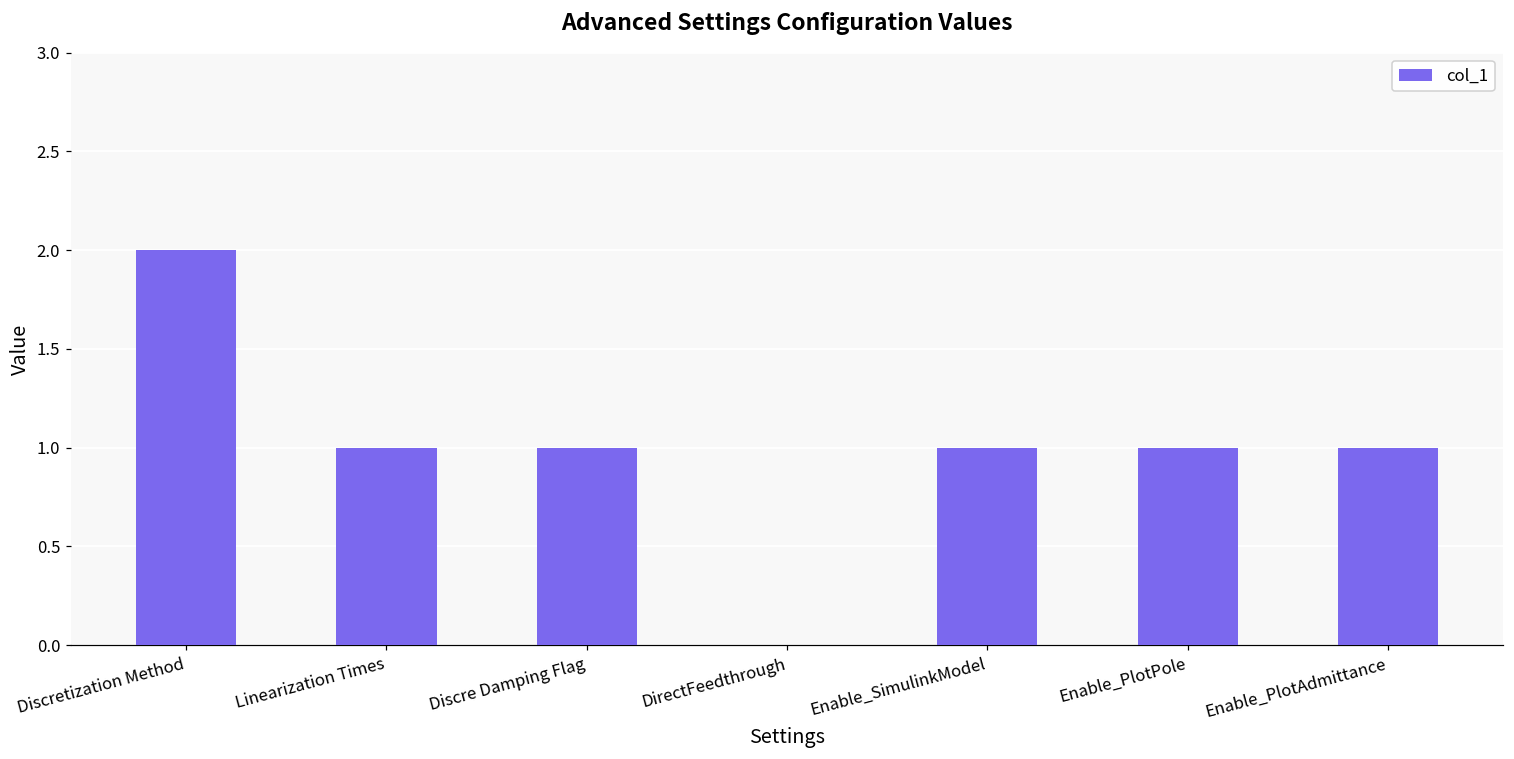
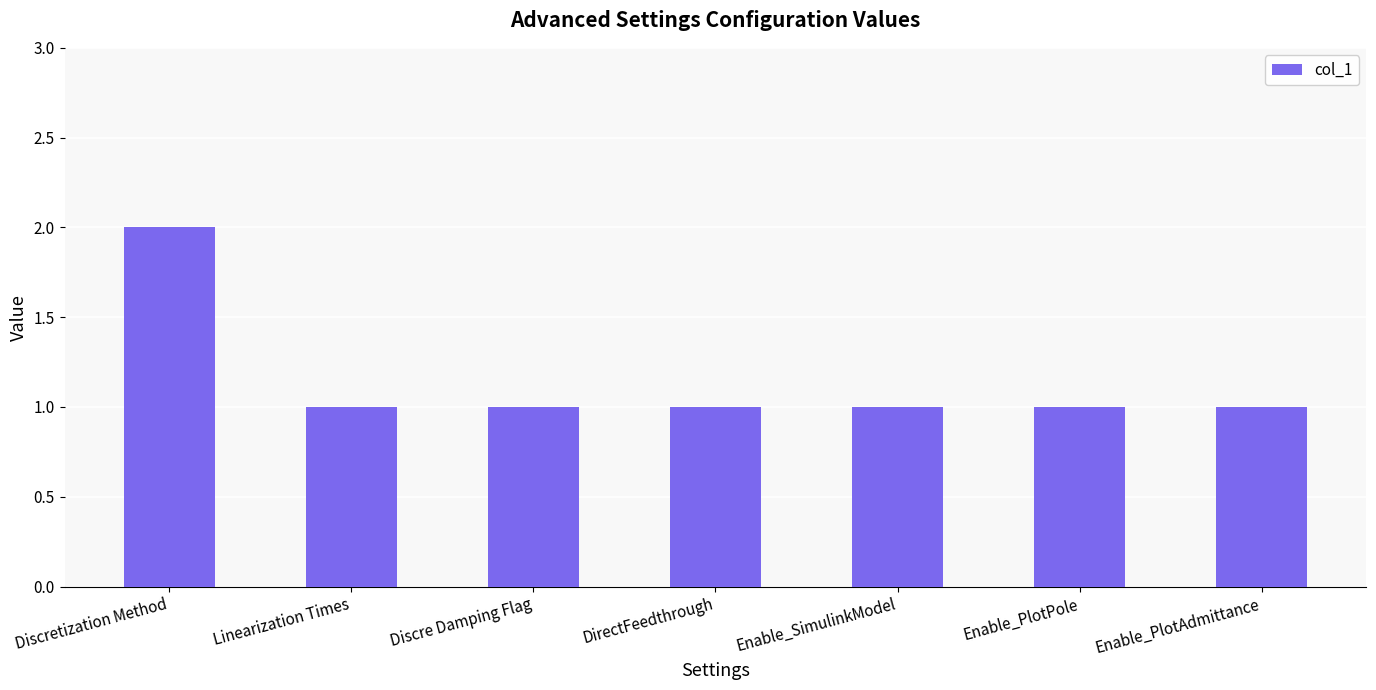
DirectFeedthrough: 0 -> 1
